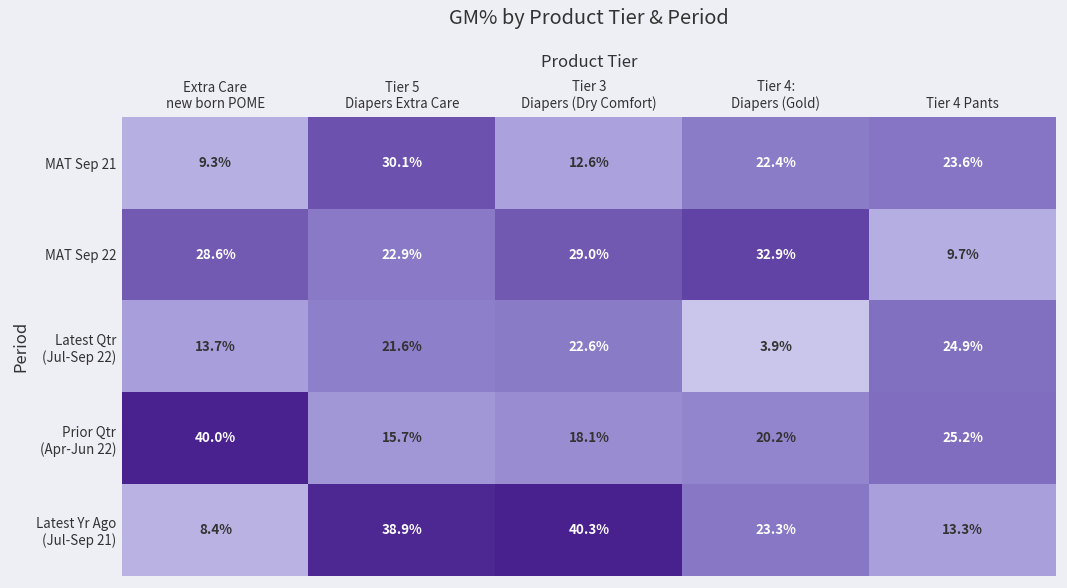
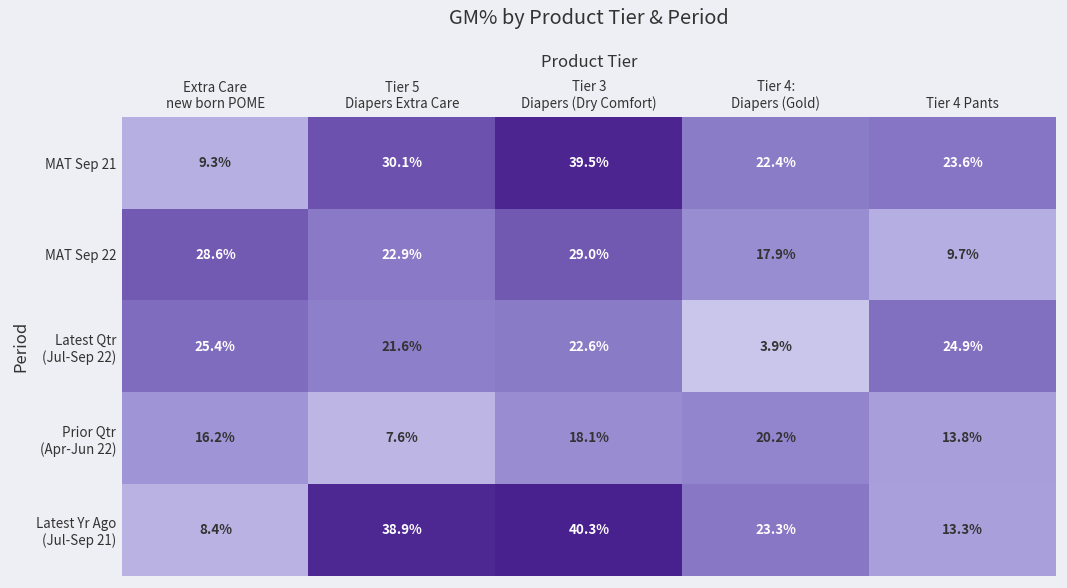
MAT Sep 21, Tier 3 Diapers (Dry Comfort): 12.6% -> 39.5%
MAT Sep 22, Tier 4: Diapers (Gold): 32.9% -> 17.9%
Latest Qtr (Jul-Sep 22), Extra Care new born POME: 13.7% -> 25.4%
Prior Qtr (Apr-Jun 22), Extra Care new born POME: 40.0% -> 16.2%
Prior Qtr (Apr-Jun 22), Tier 5 Diapers Extra Care: 15.7% -> 7.6%
Prior Qtr (Apr-Jun 22), Tier 4 Pants: 25.2% -> 13.8%
